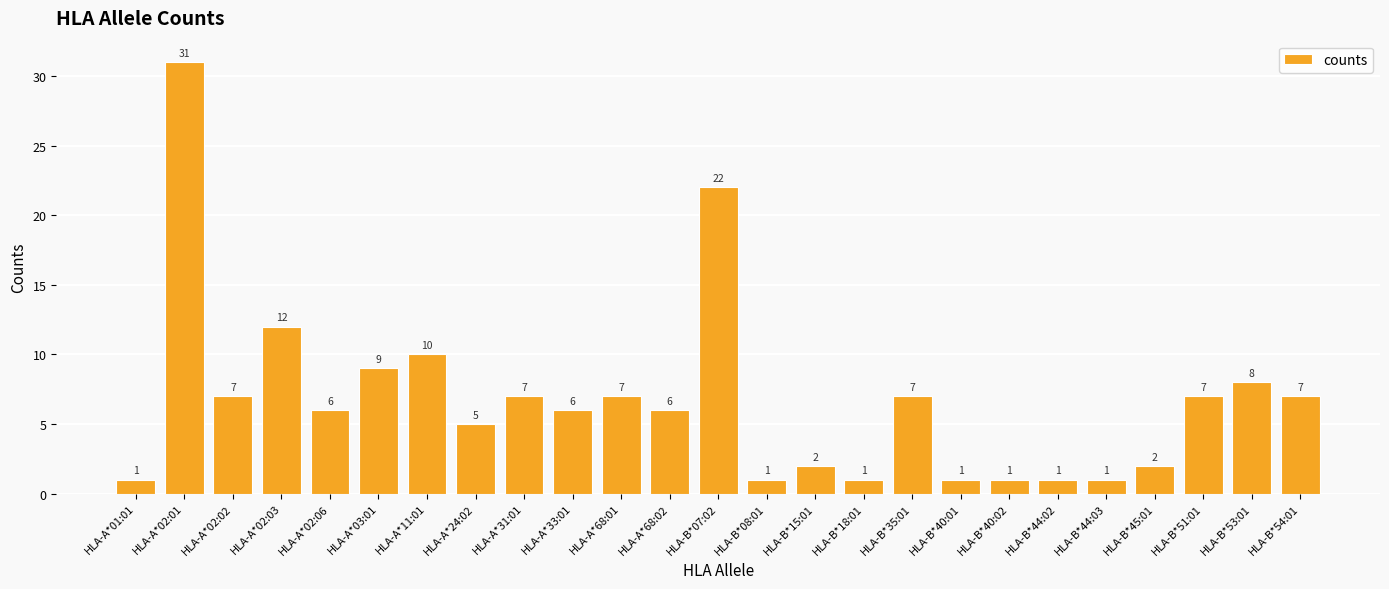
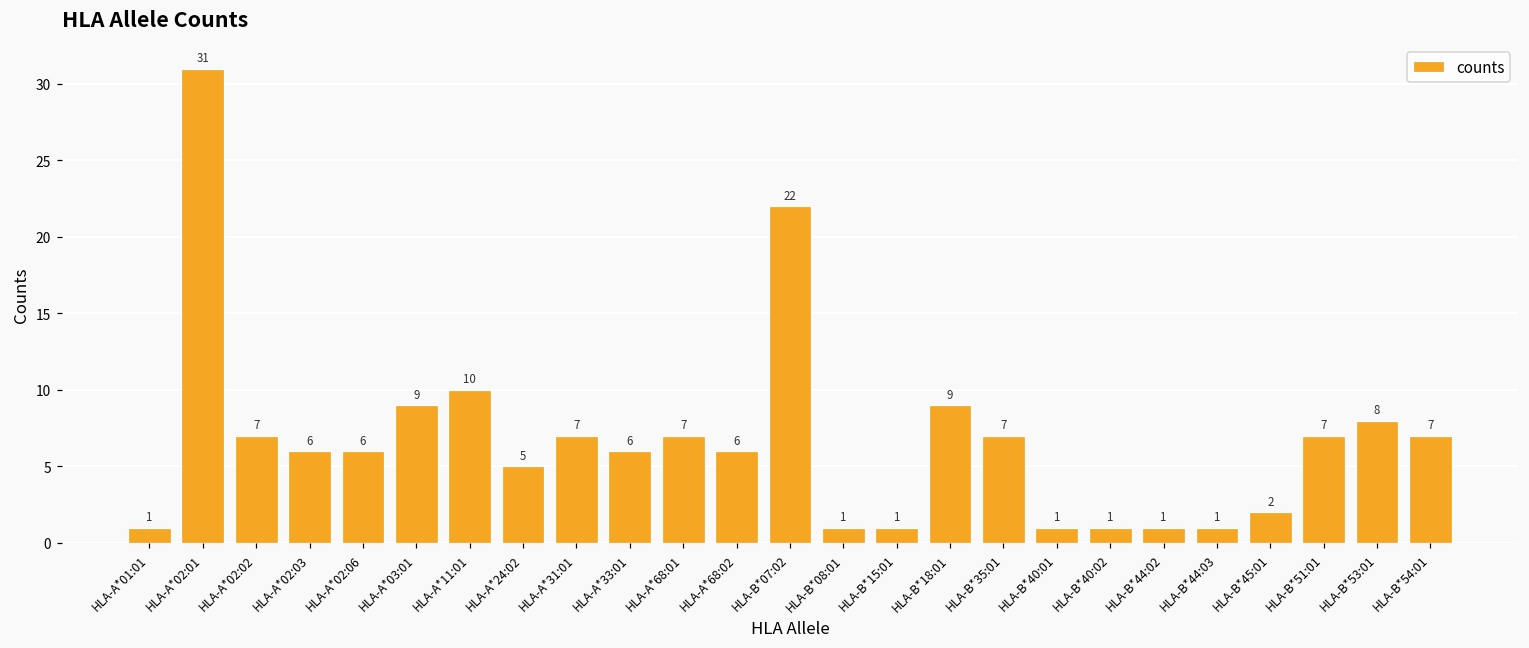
HLA-A*02:03: 12 -> 6
HLA-B*15:01: 2 -> 1
HLA-B*18:01: 1 -> 9
